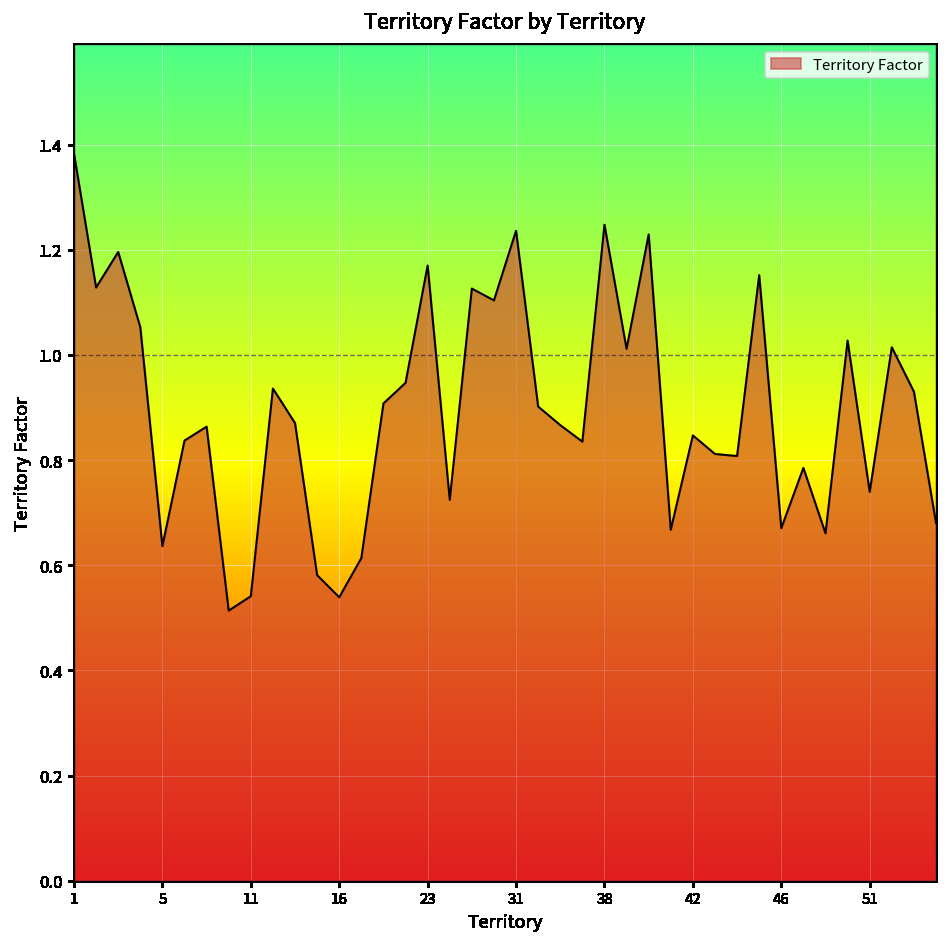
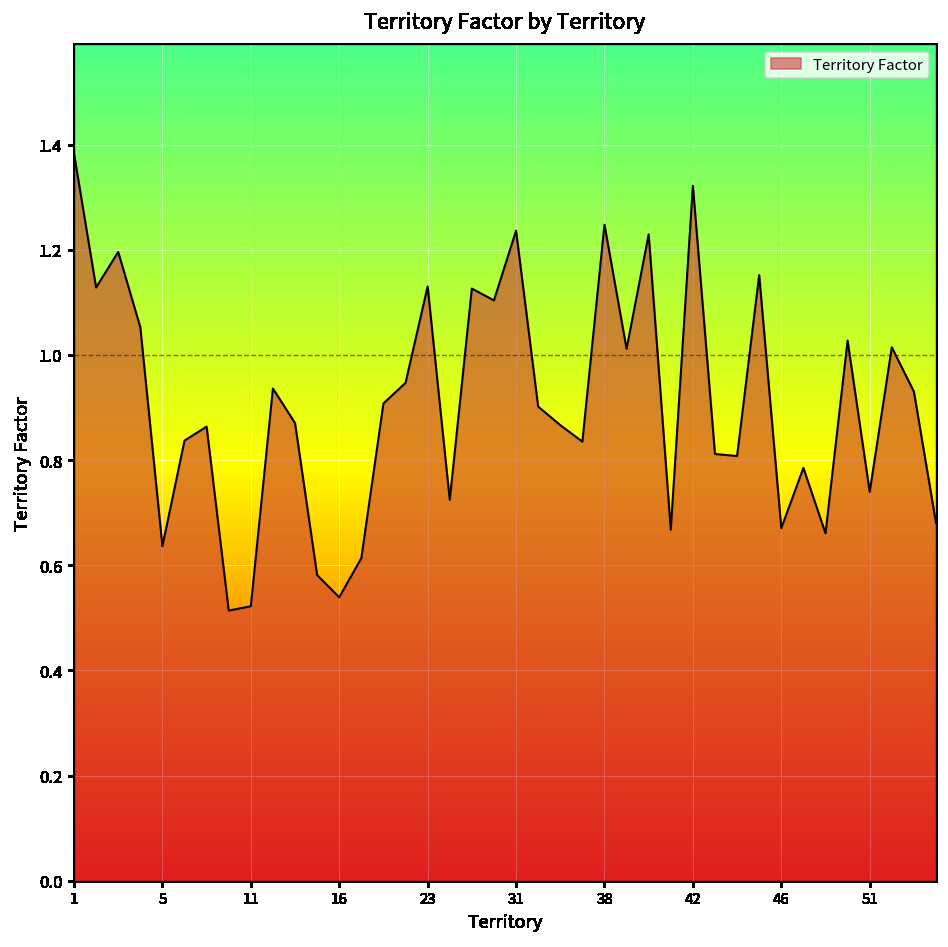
11: 0.54 -> 0.52
23: 1.17 -> 1.13
42: 0.85 -> 1.32
